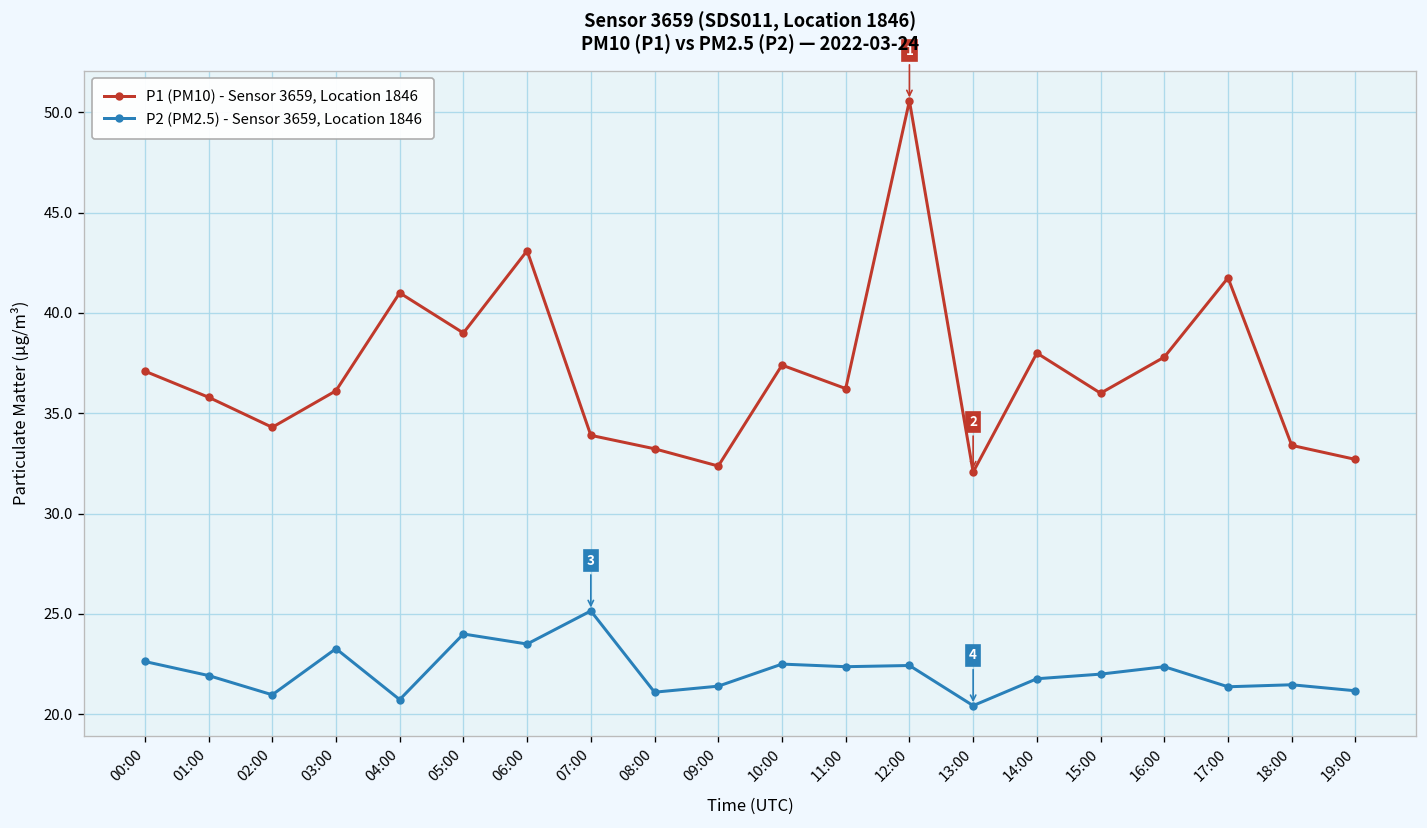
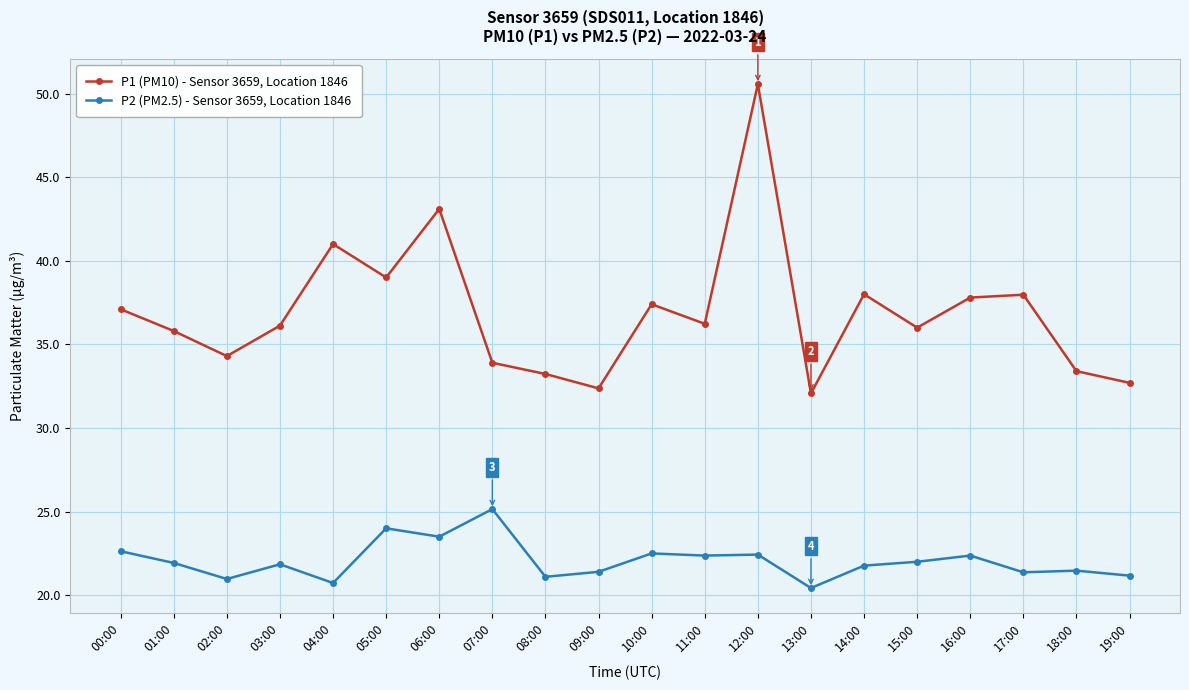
P2 (PM2.5) - Sensor 3659, Location 1846, 03:00: 23.3 -> 21.9
P1 (PM10) - Sensor 3659, Location 1846, 17:00: 41.8 -> 38.0
